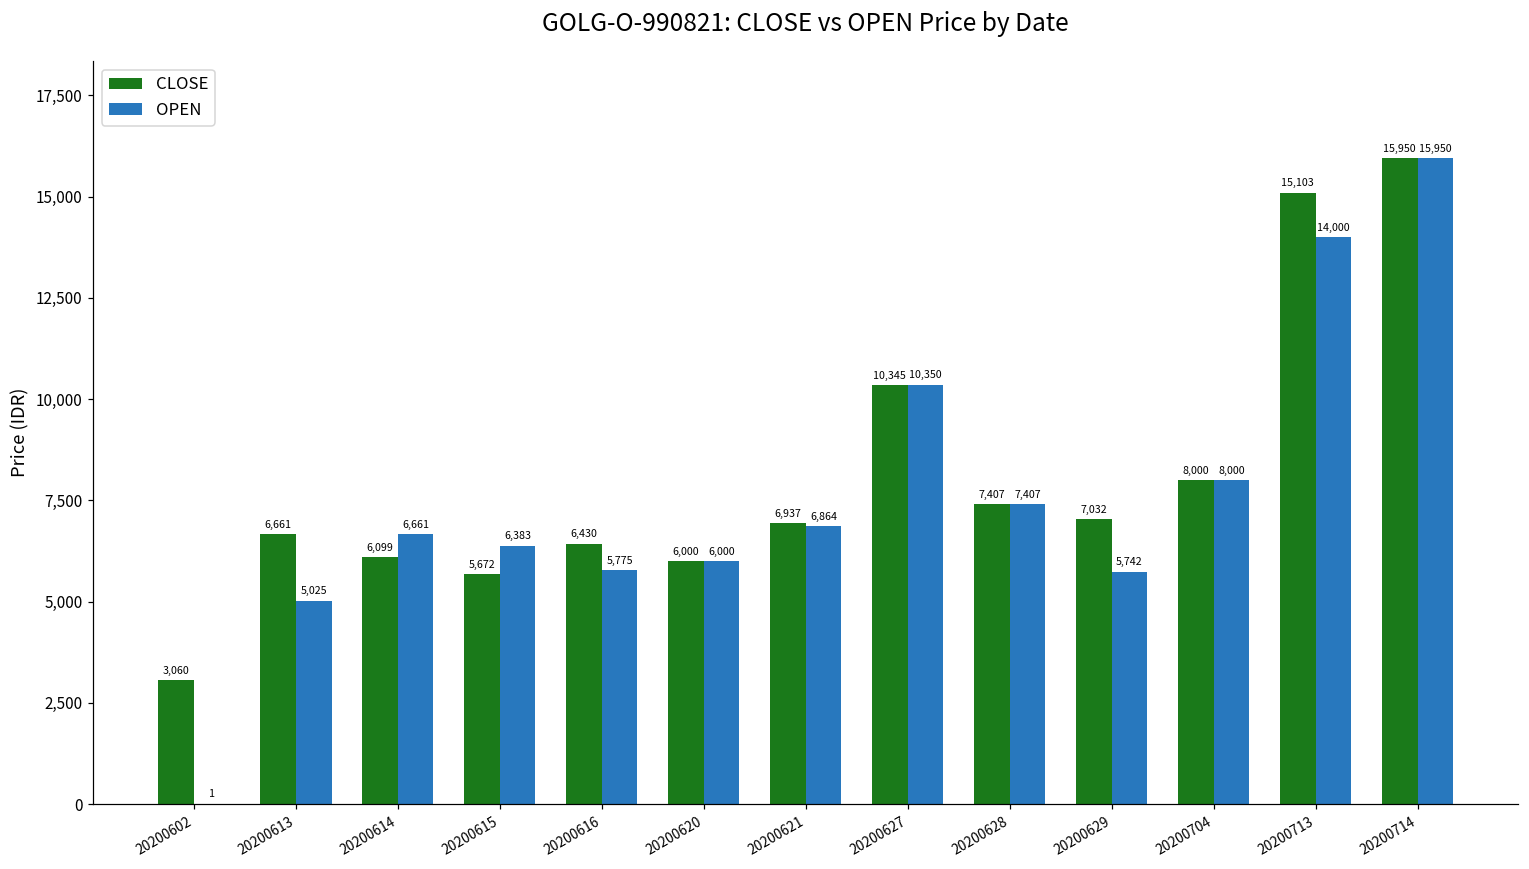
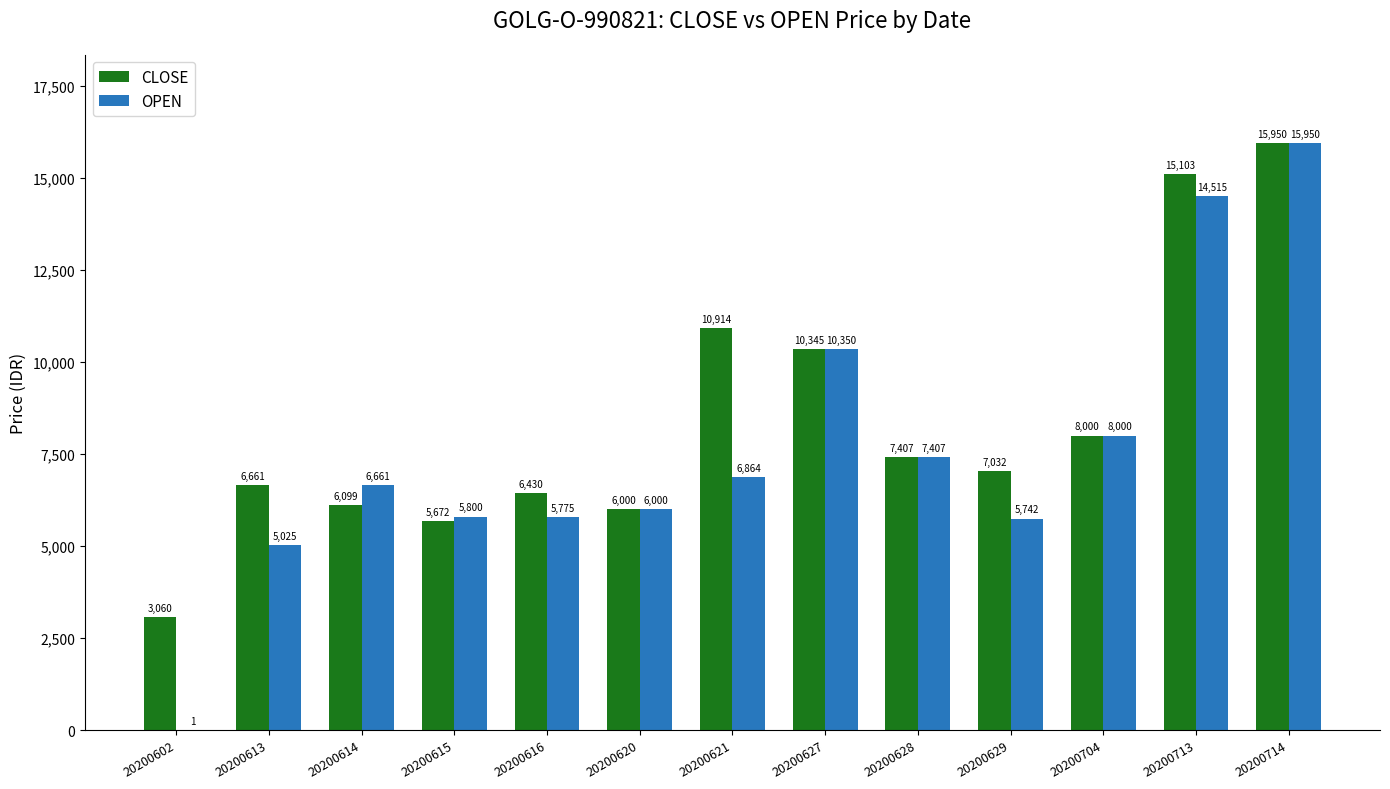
OPEN, 20200615: 6,383 -> 5,800
CLOSE, 20200621: 6,937 -> 10,914
OPEN, 20200713: 14,000 -> 14,515
